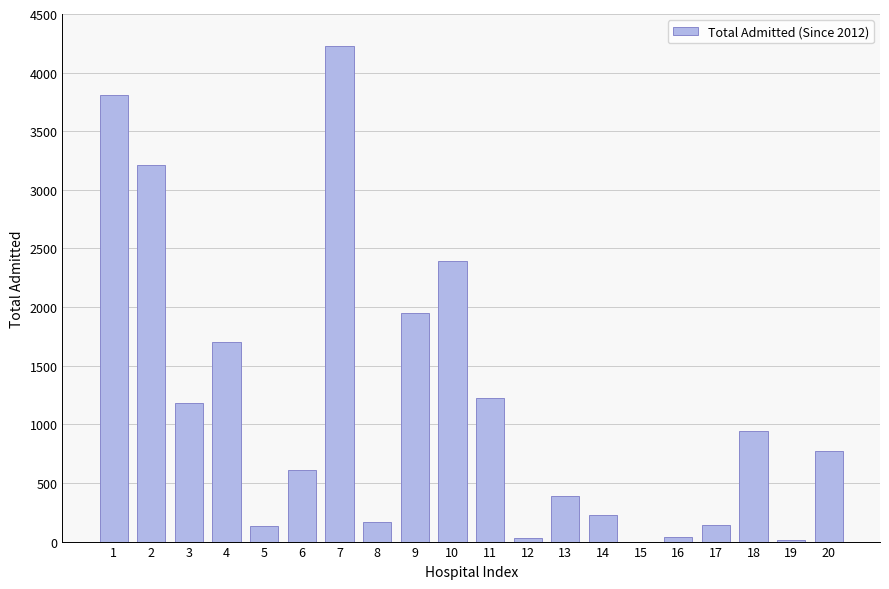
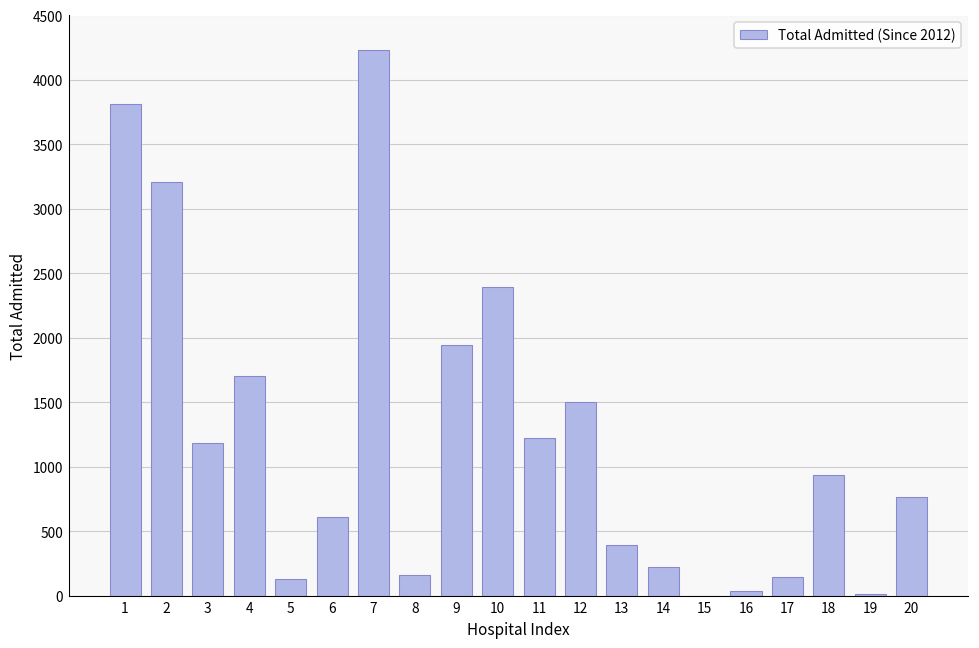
12: 30 -> 1510
